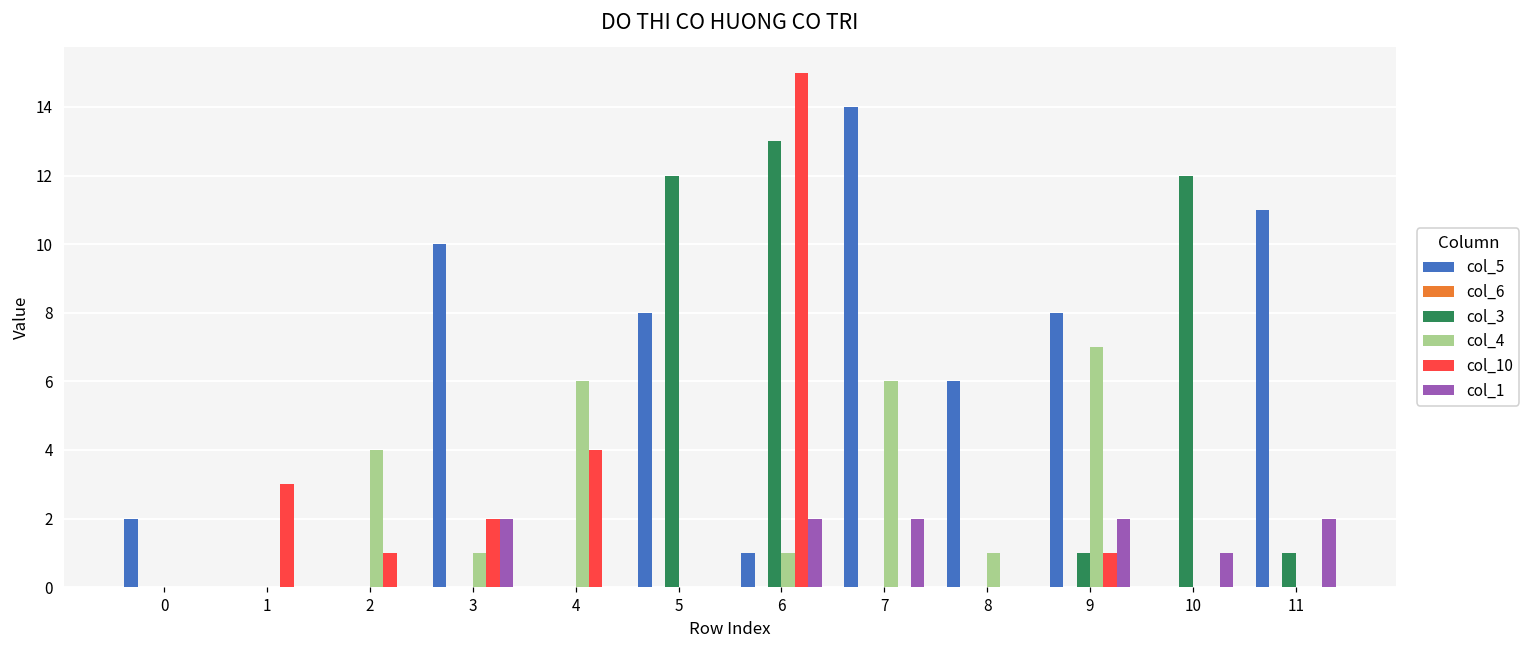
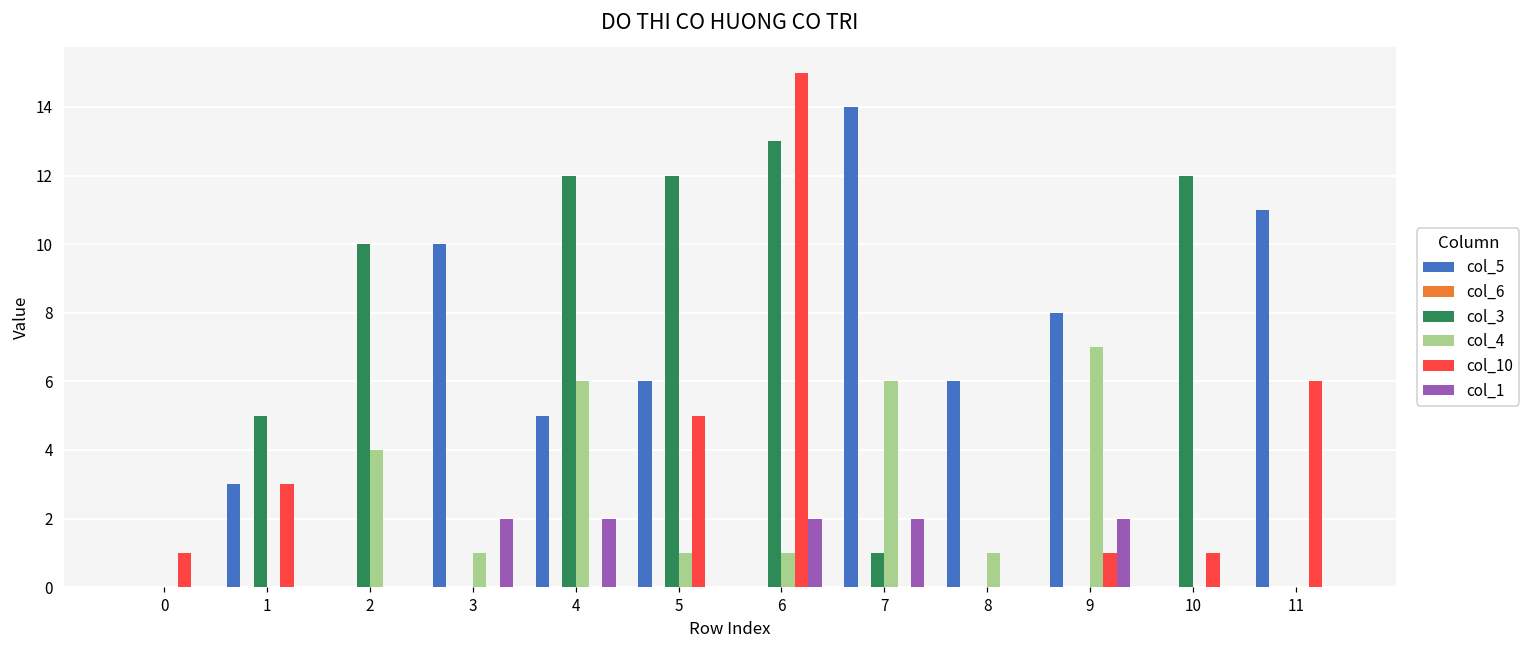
col_5, 0: 2 -> 0
col_10, 0: 0 -> 1
col_5, 1: 0 -> 3
col_3, 1: 0 -> 5
col_3, 2: 0 -> 10
col_10, 2: 1 -> 0
col_10, 3: 2 -> 0
col_5, 4: 0 -> 5
col_3, 4: 0 -> 12
col_10, 4: 4 -> 0
col_1, 4: 0 -> 2
col_5, 5: 8 -> 6
col_4, 5: 0 -> 1
col_10, 5: 0 -> 5
col_5, 6: 1 -> 0
col_3, 7: 0 -> 1
col_3, 9: 1 -> 0
col_10, 10: 0 -> 1
col_1, 10: 1 -> 0
col_3, 11: 1 -> 0
col_10, 11: 0 -> 6
col_1, 11: 2 -> 0
